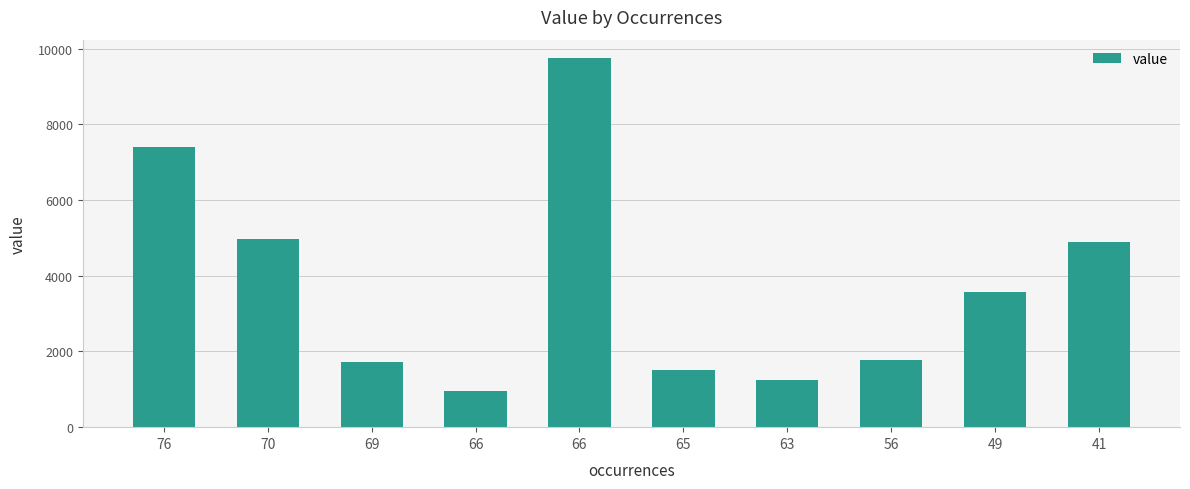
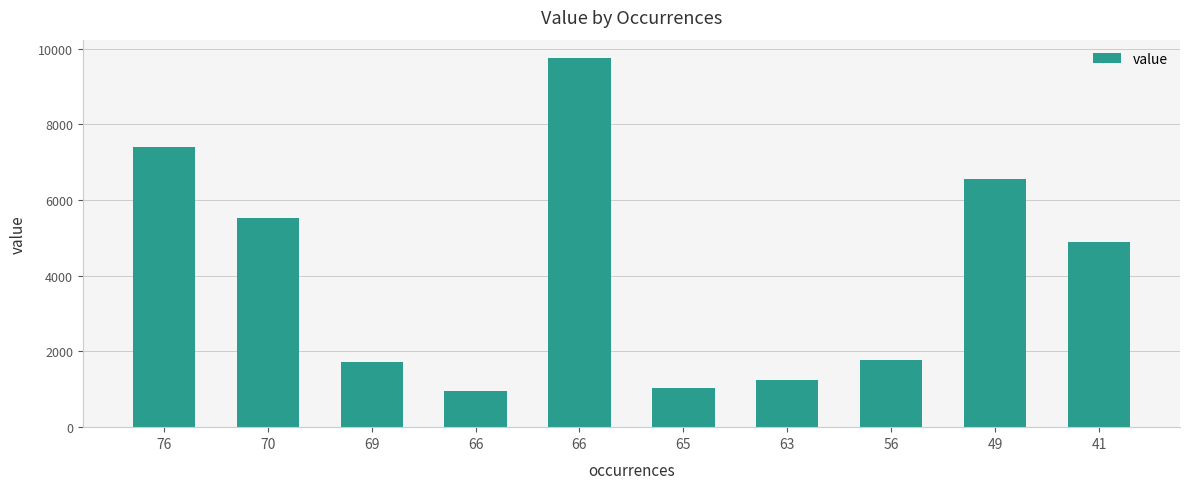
70: 5000 -> 5500
65: 1500 -> 1000
49: 3600 -> 6600
